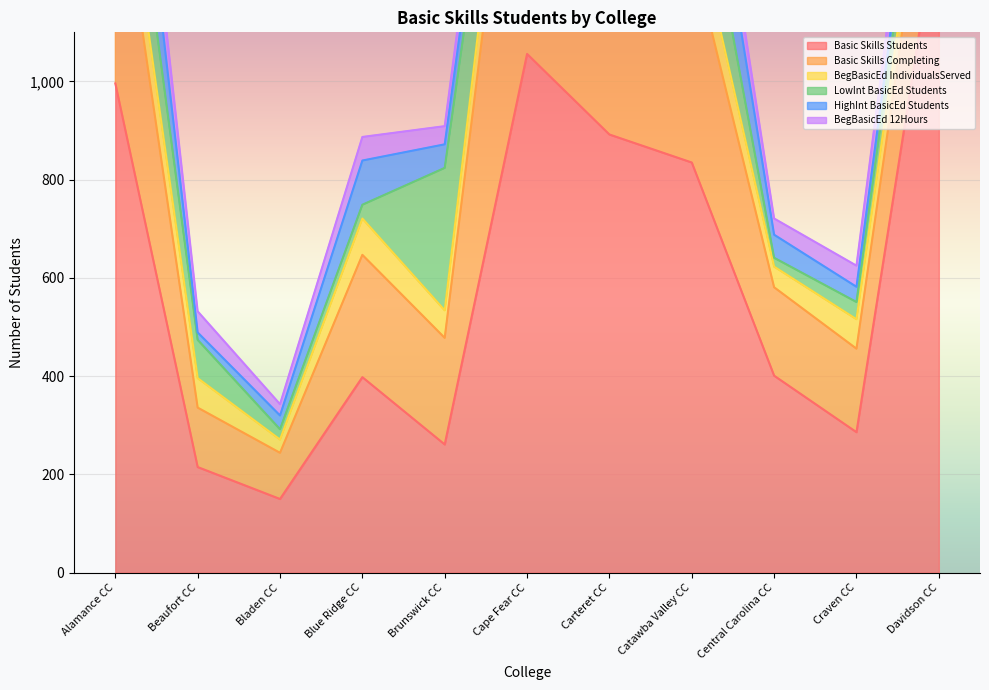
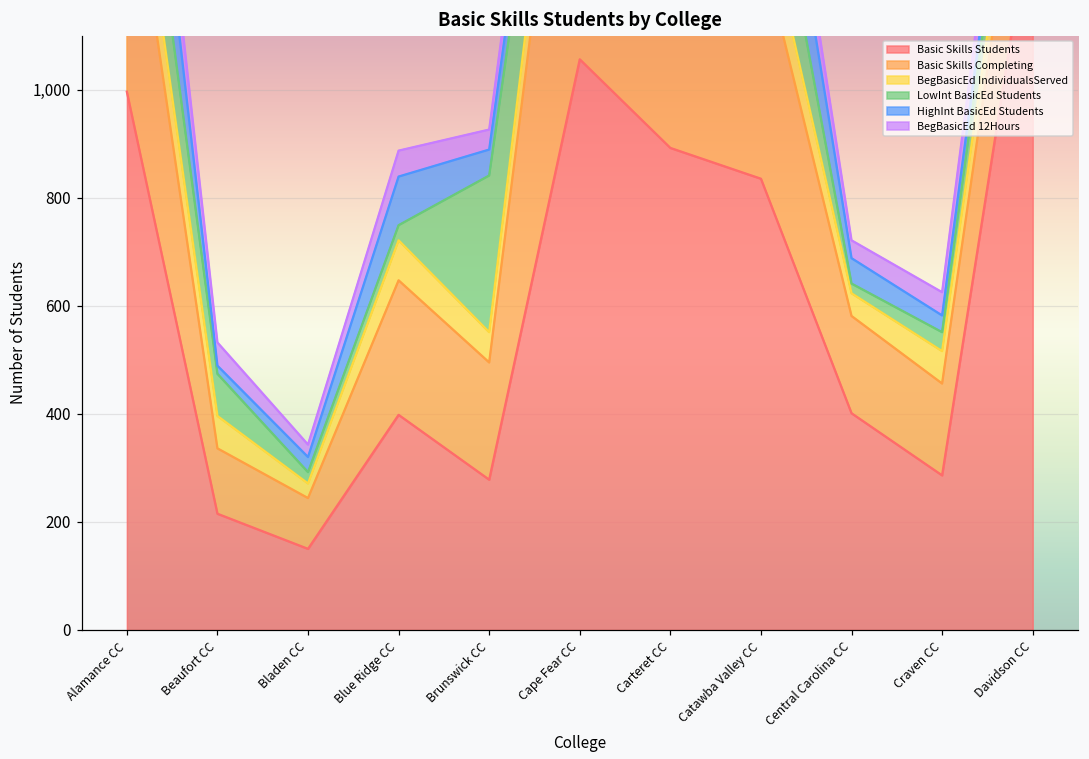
Basic Skills Students, Brunswick CC: 260 -> 280
